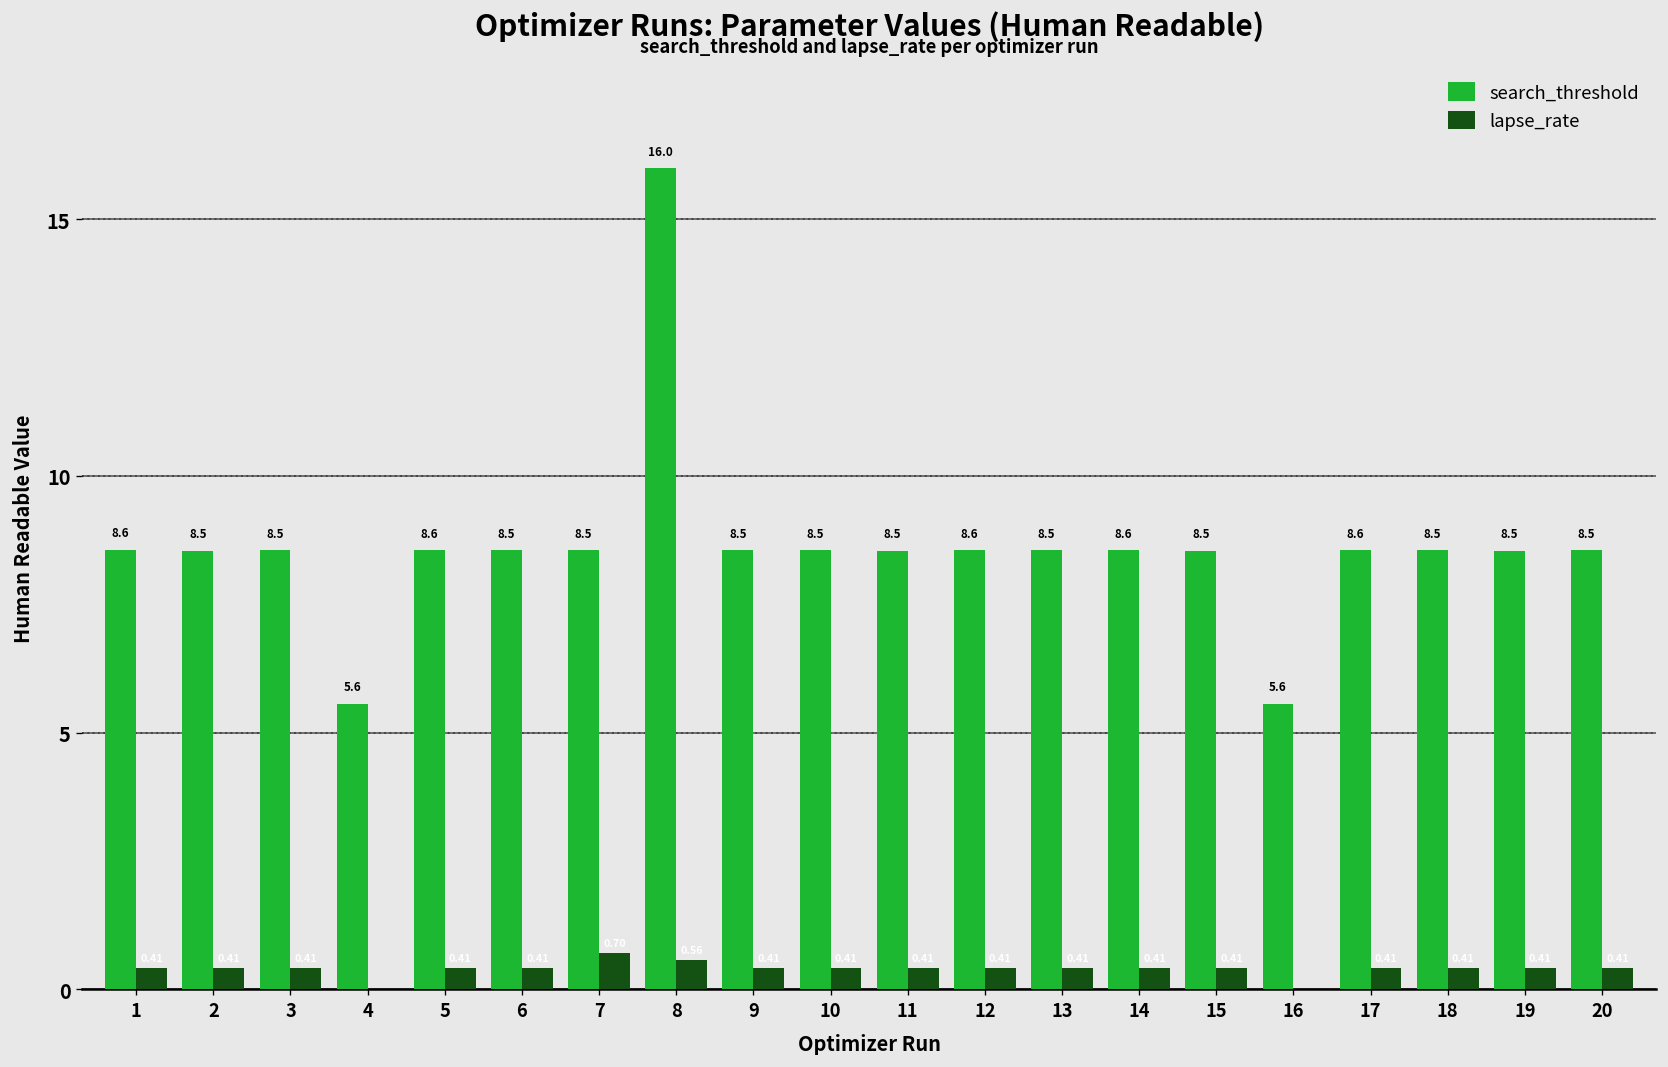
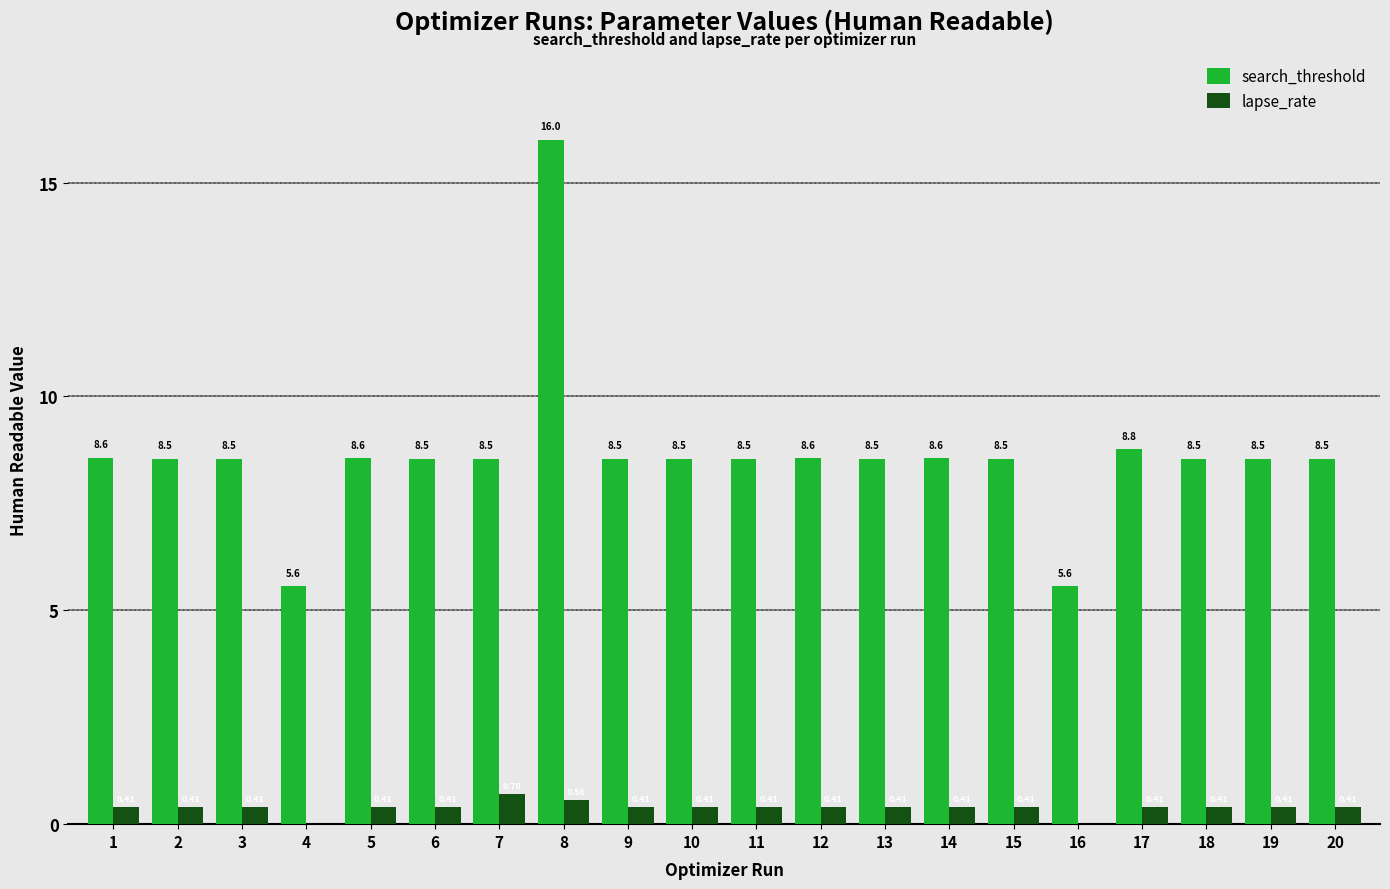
search_threshold, 17: 8.6 -> 8.8
